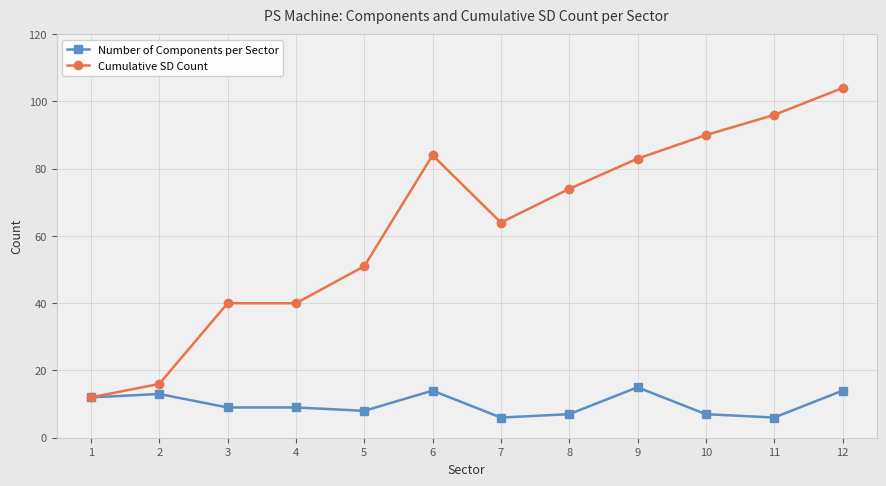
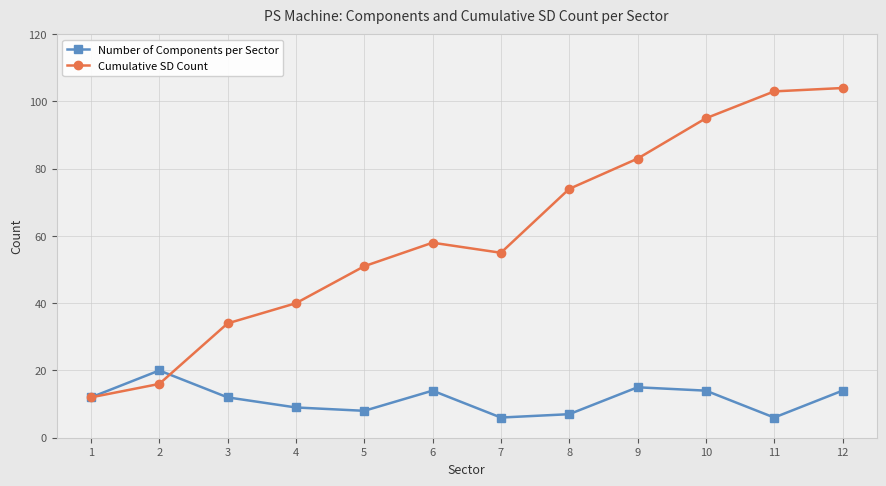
Number of Components per Sector, 2: 13 -> 20
Number of Components per Sector, 3: 9 -> 12
Cumulative SD Count, 3: 40 -> 34
Cumulative SD Count, 6: 84 -> 58
Cumulative SD Count, 7: 64 -> 55
Number of Components per Sector, 10: 7 -> 14
Cumulative SD Count, 10: 90 -> 95
Cumulative SD Count, 11: 96 -> 103
